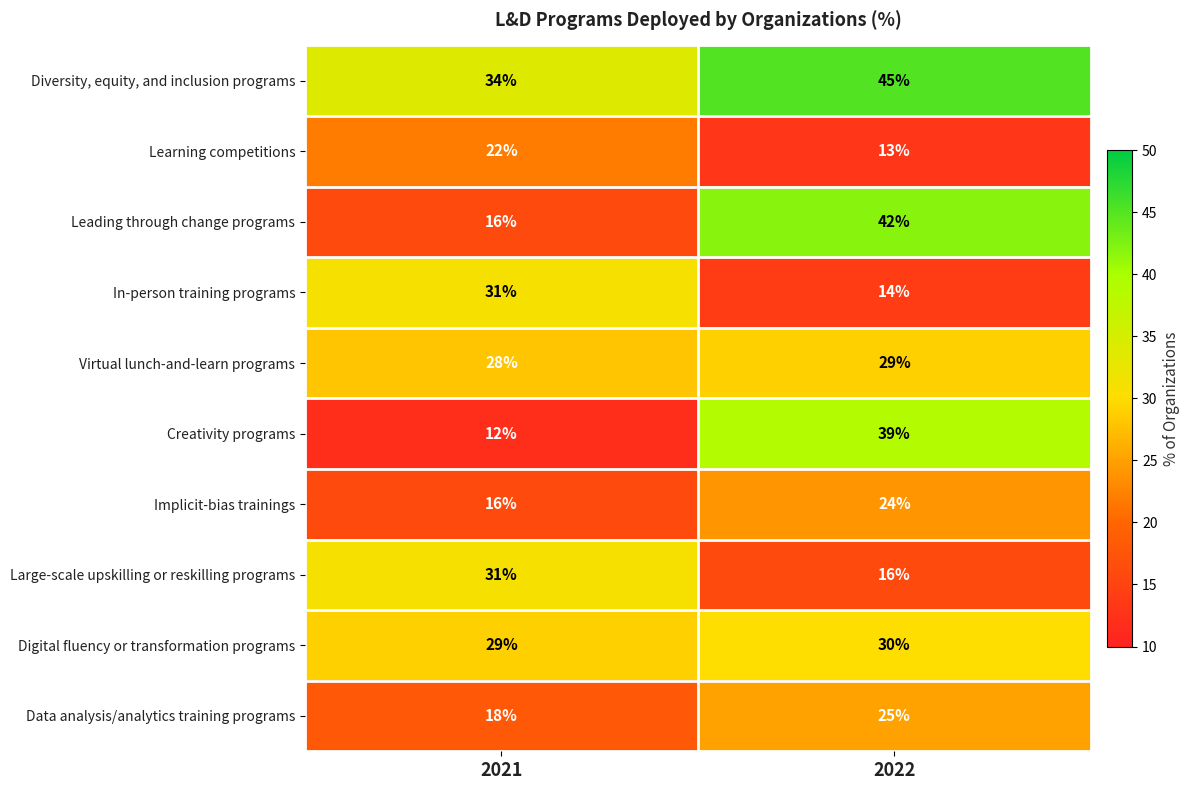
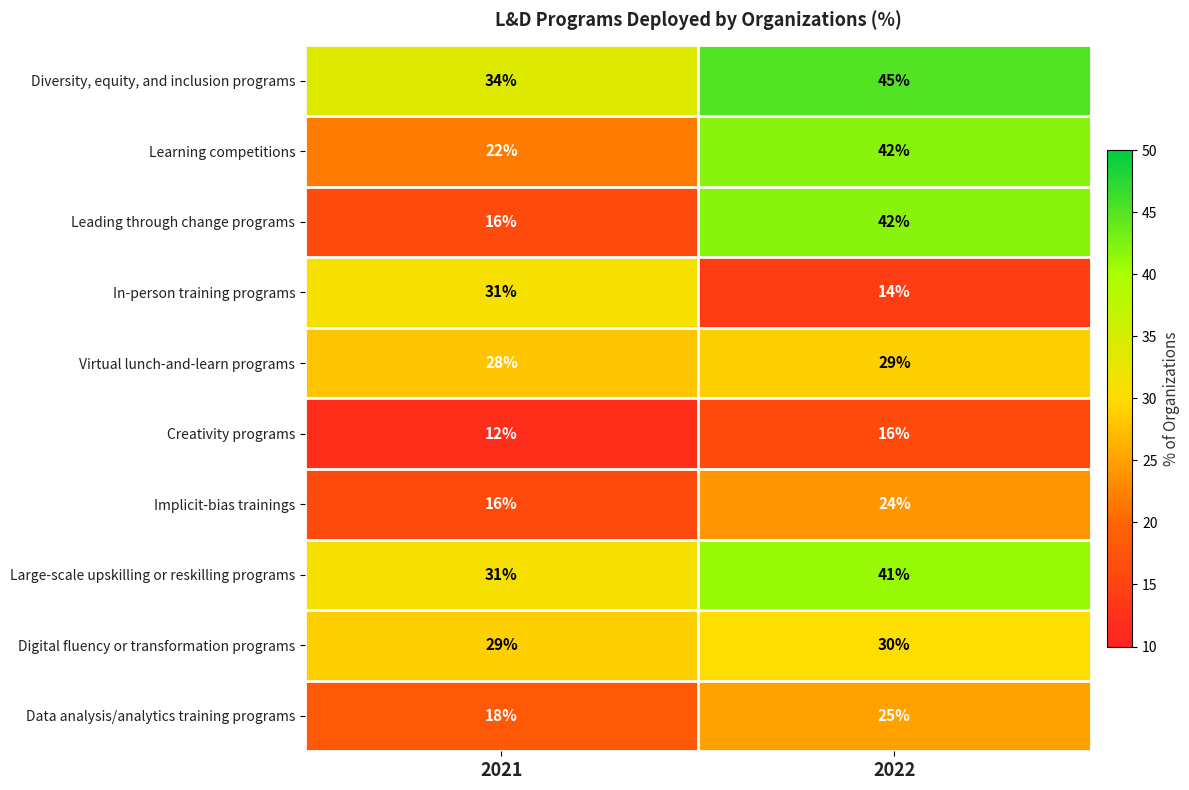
Learning competitions, 2022: 13% -> 42%
Creativity programs, 2022: 39% -> 16%
Large-scale upskilling or reskilling programs, 2022: 16% -> 41%
